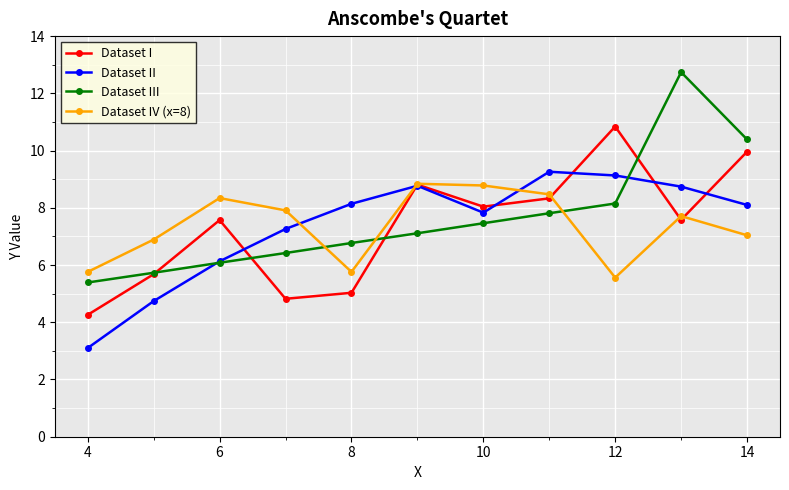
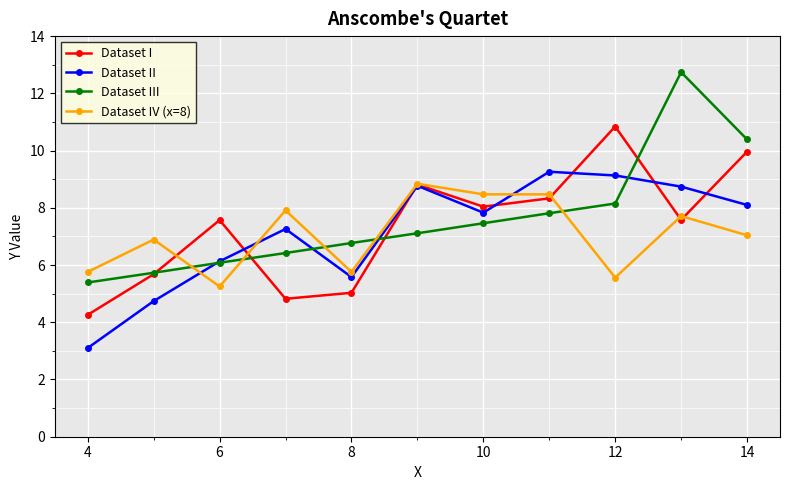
Dataset IV (x=8), 6: 8.3 -> 5.3
Dataset II, 8: 8.1 -> 5.6
Dataset IV (x=8), 10: 8.8 -> 8.5
